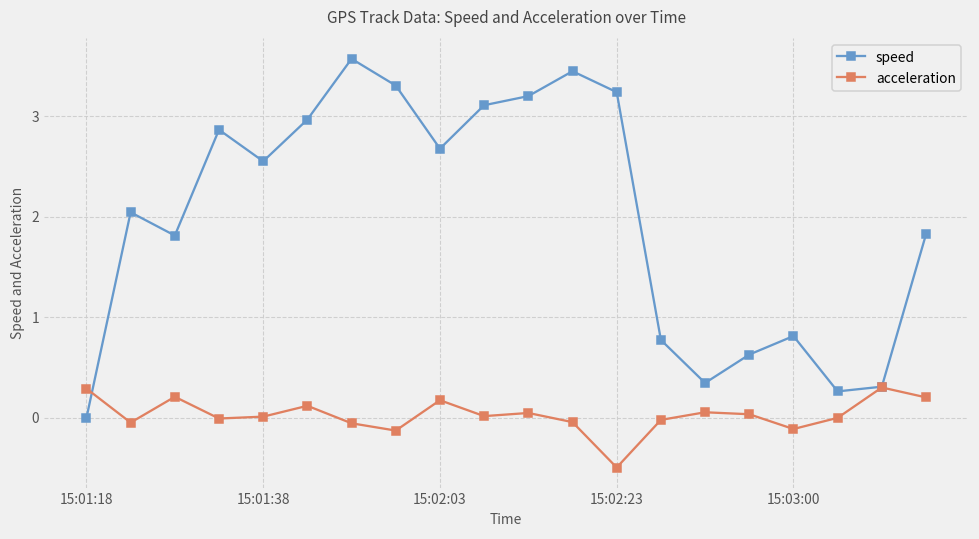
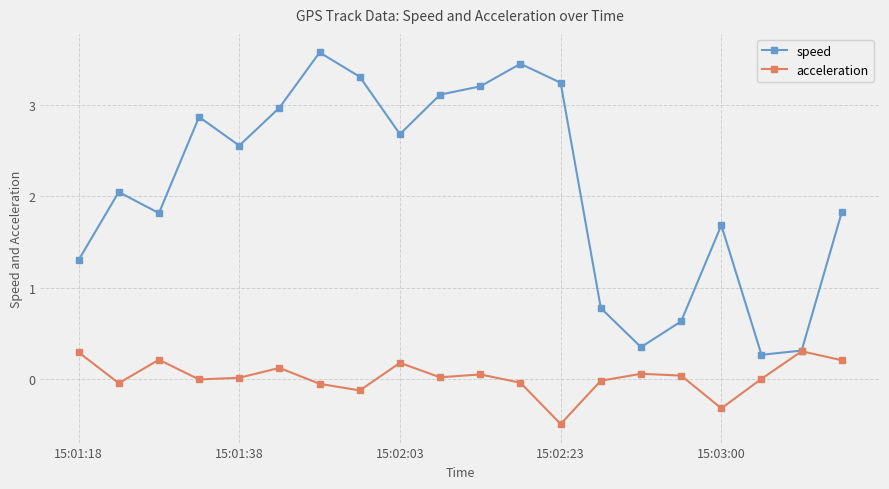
speed, 15:01:18: 0.0 -> 1.3
speed, 15:03:00: 0.8 -> 1.7
acceleration, 15:03:00: -0.1 -> -0.3
